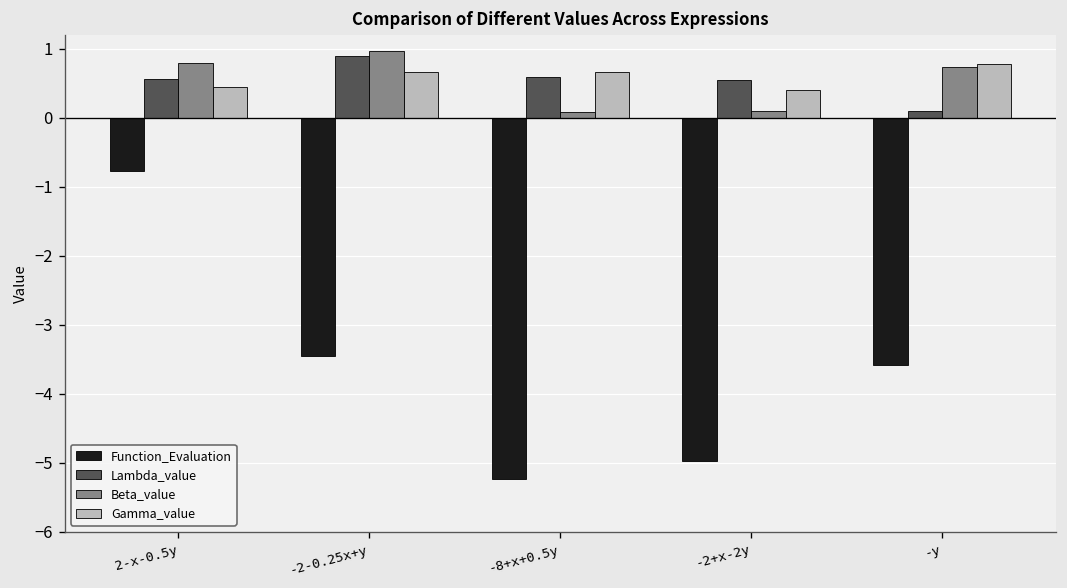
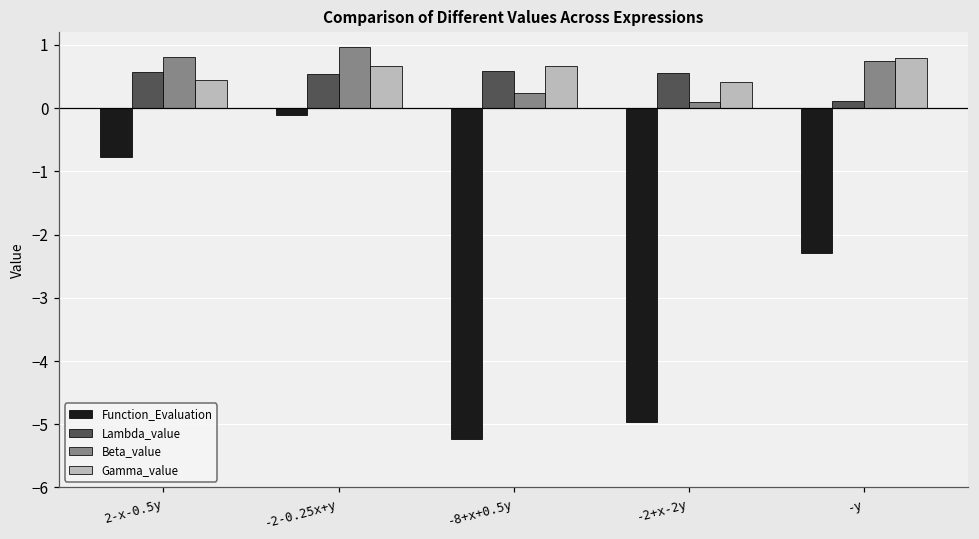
Function_Evaluation, -2-0.25x+y: -3.4 -> -0.1
Lambda_value, -2-0.25x+y: 0.9 -> 0.5
Beta_value, -8+x+0.5y: 0.1 -> 0.2
Function_Evaluation, -y: -3.6 -> -2.3
